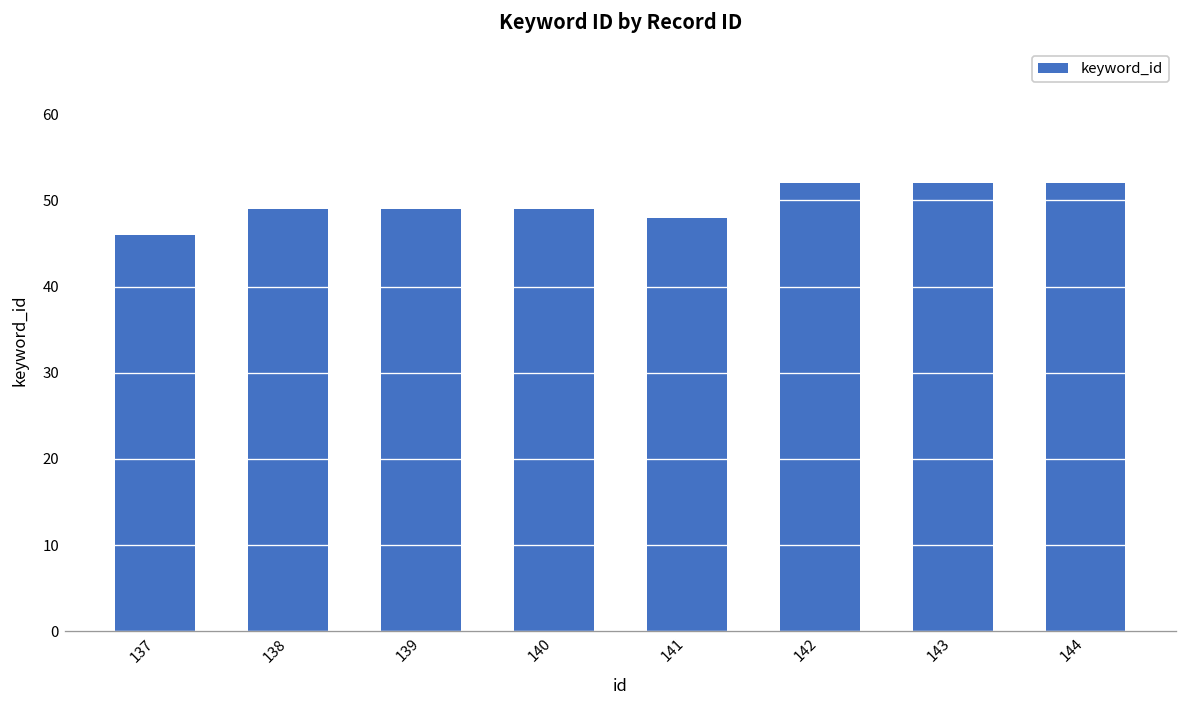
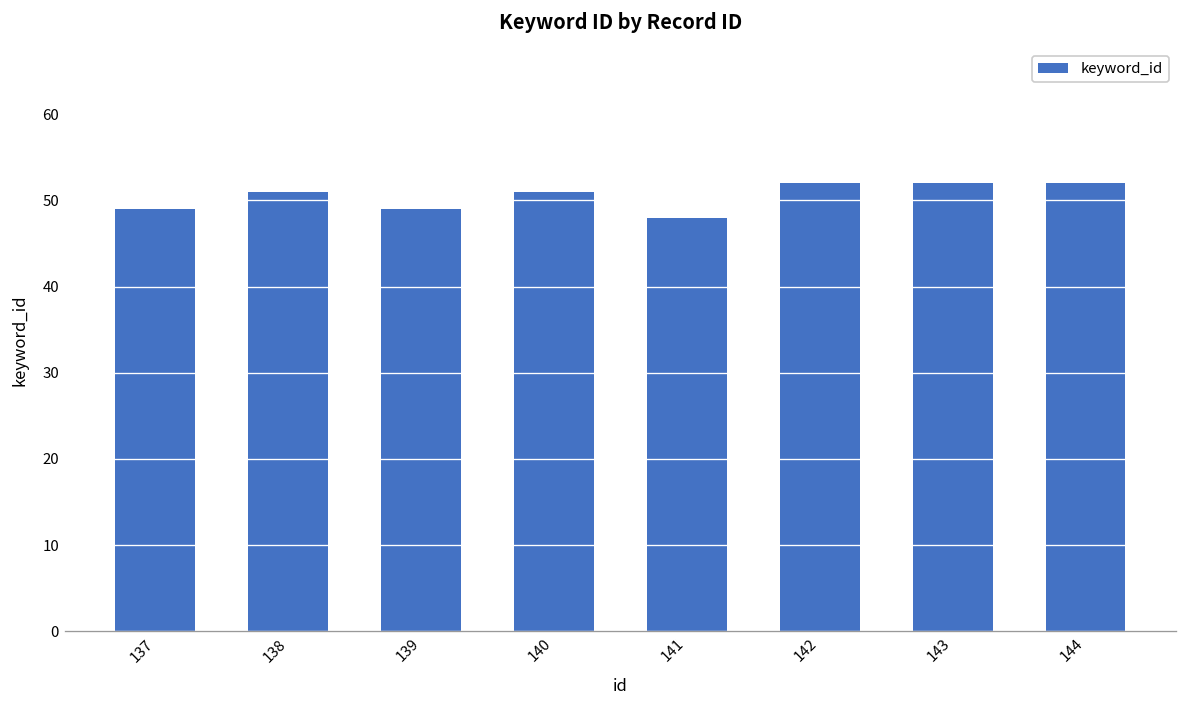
137: 46 -> 49
138: 49 -> 51
140: 49 -> 51
